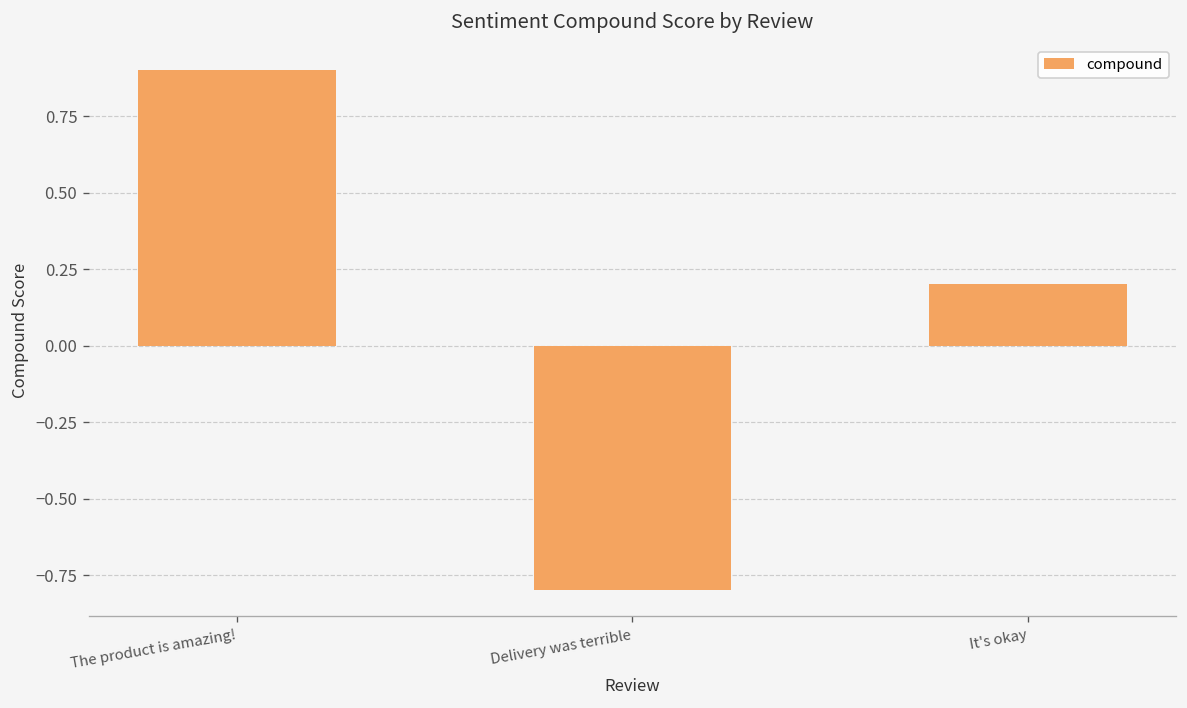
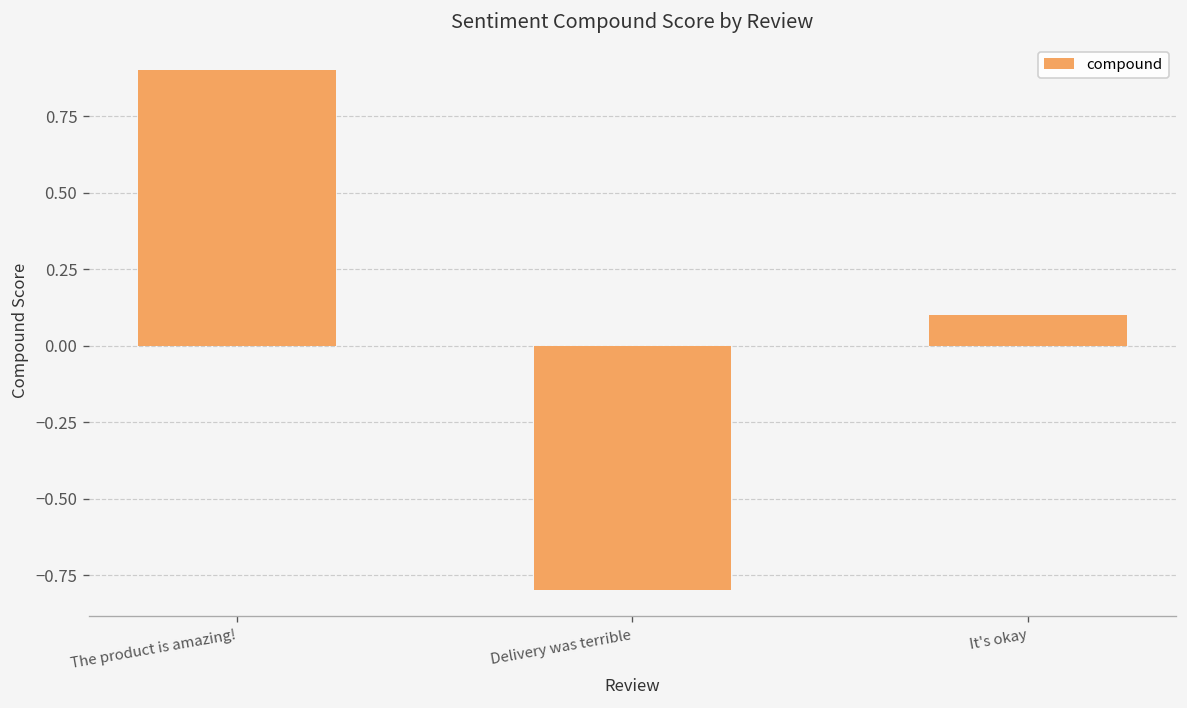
It's okay: 0.2 -> 0.1
